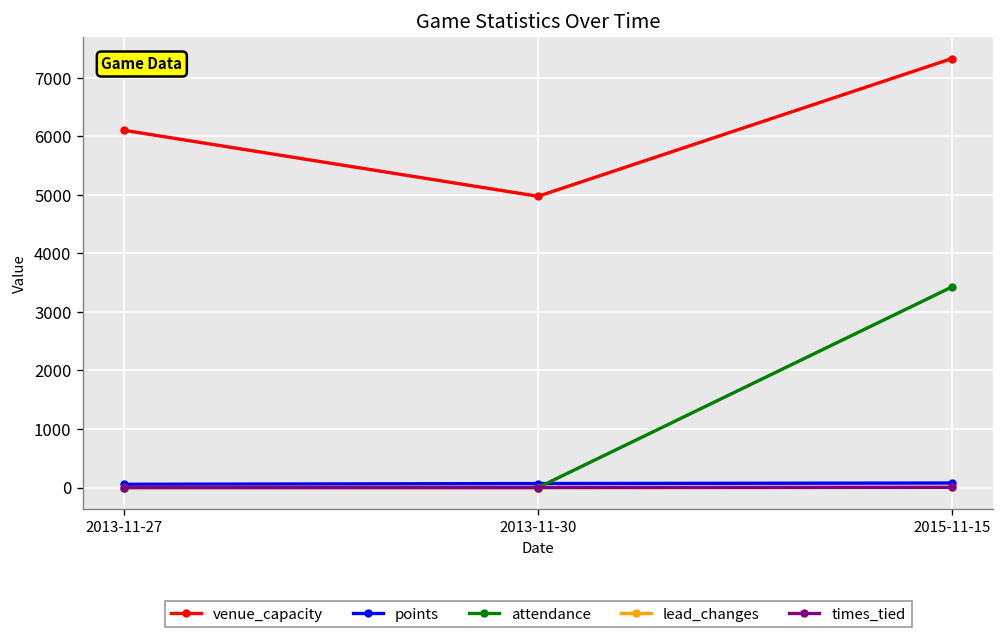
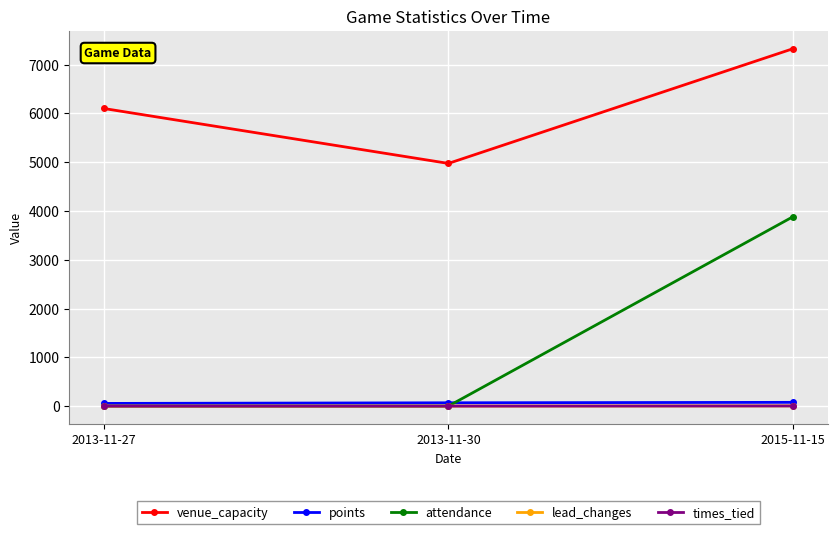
attendance, 2015-11-15: 3400 -> 3900
